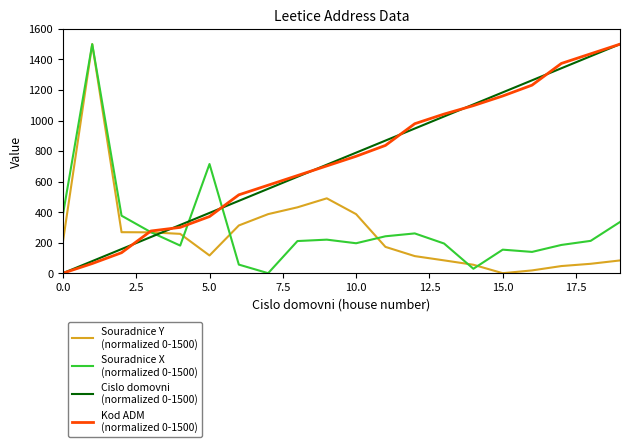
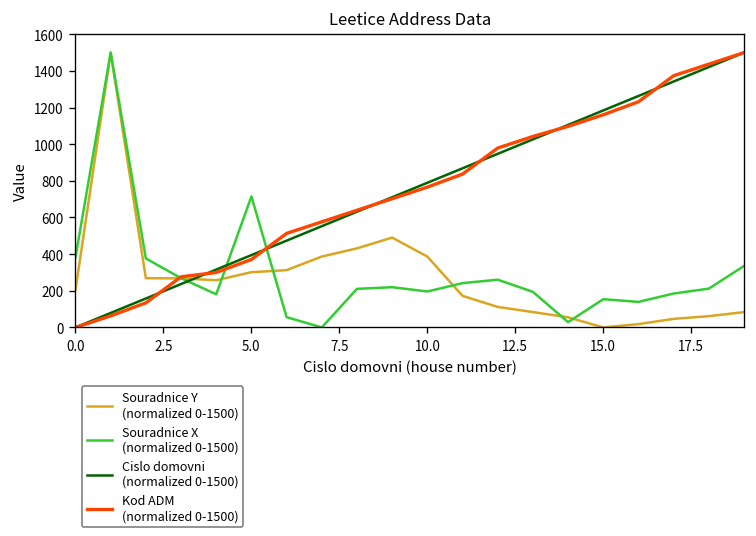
Souradnice Y (normalized 0-1500), 5.0: 120 -> 300
